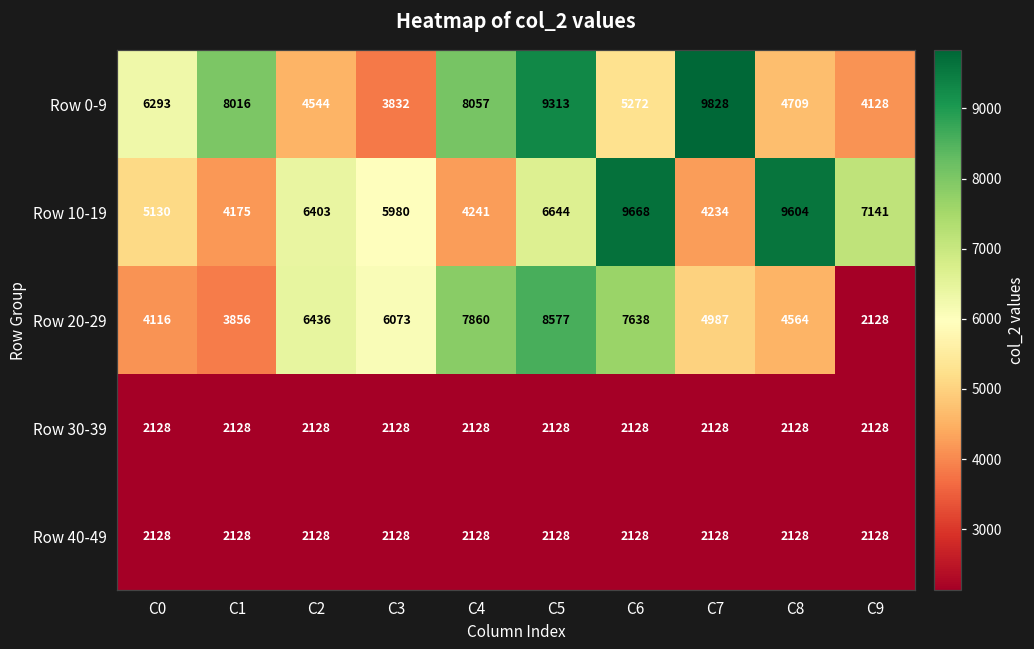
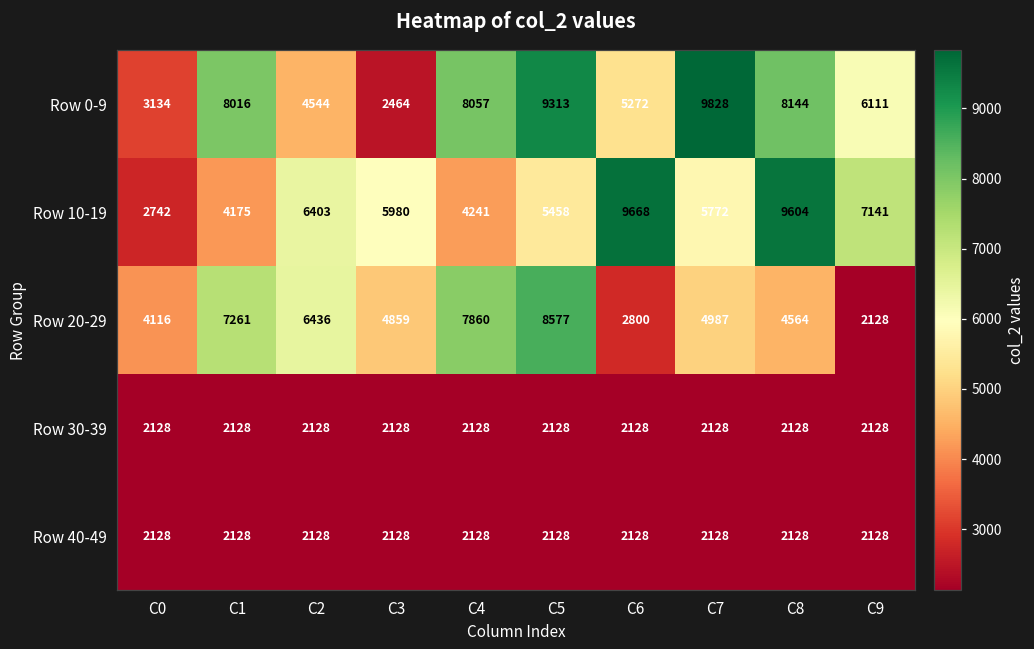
Row 0-9, C0: 6293 -> 3134
Row 0-9, C3: 3832 -> 2464
Row 0-9, C8: 4709 -> 8144
Row 0-9, C9: 4128 -> 6111
Row 10-19, C0: 5130 -> 2742
Row 10-19, C5: 6644 -> 5458
Row 10-19, C7: 4234 -> 5772
Row 20-29, C1: 3856 -> 7261
Row 20-29, C3: 6073 -> 4859
Row 20-29, C6: 7638 -> 2800
